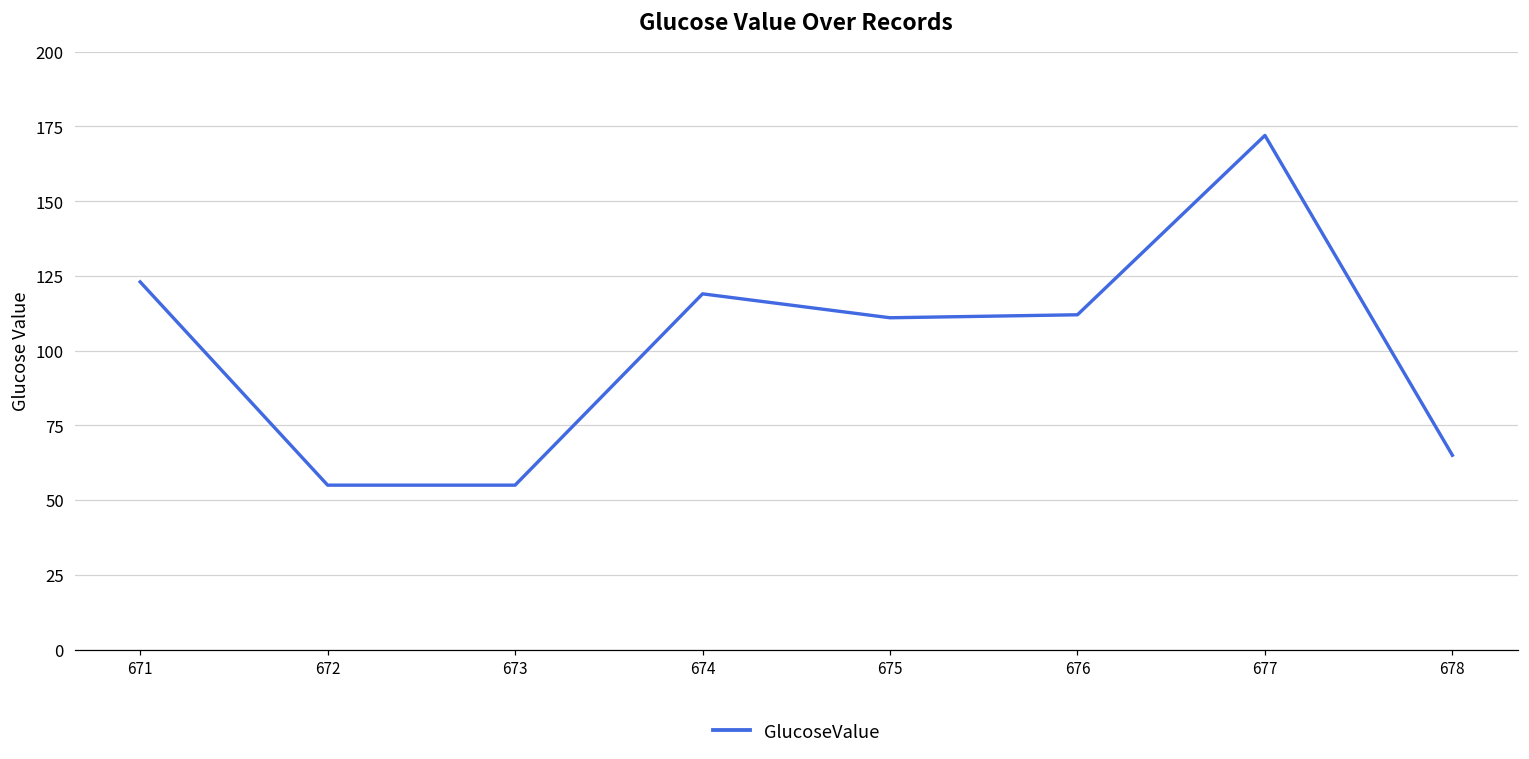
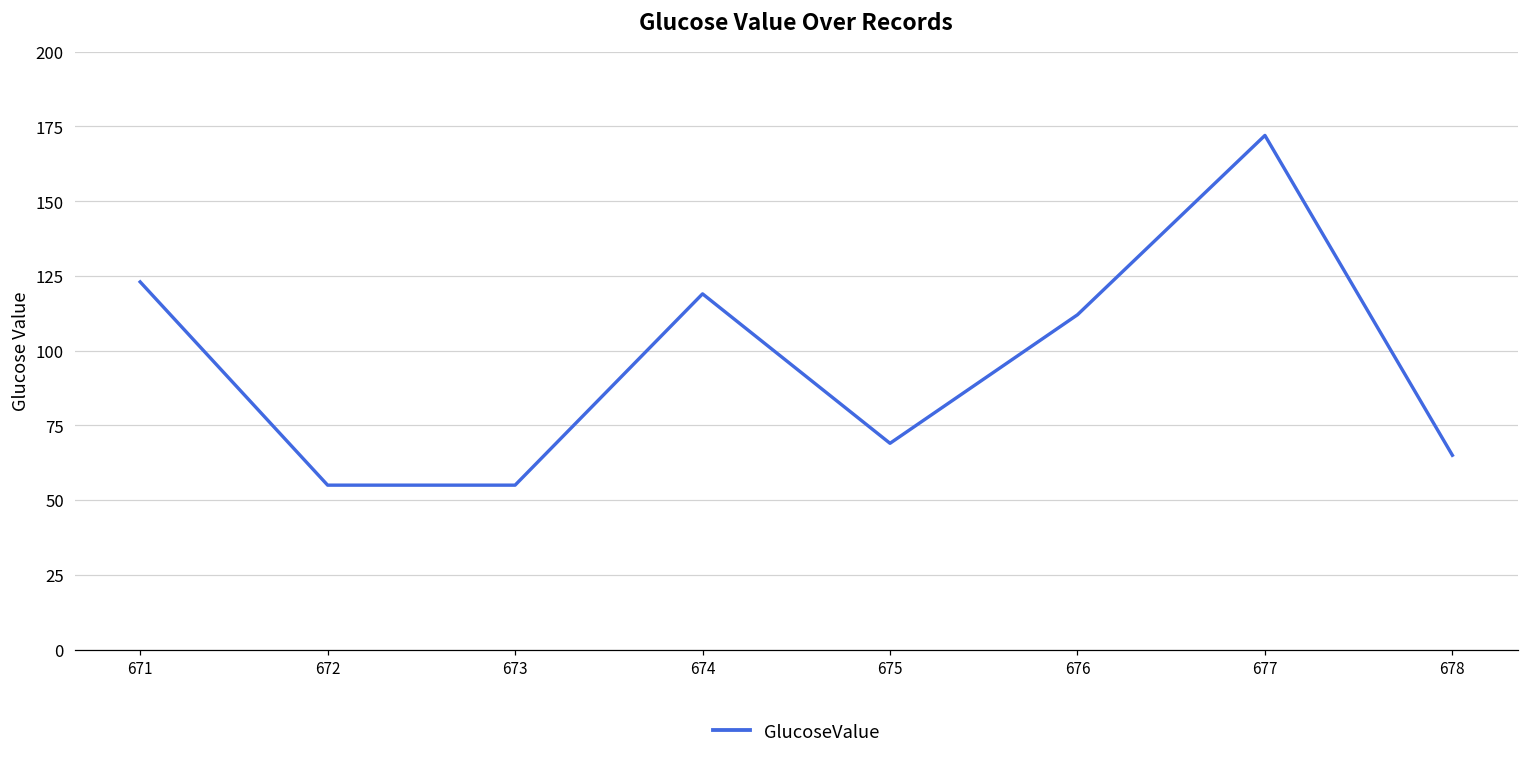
675: 111 -> 69
